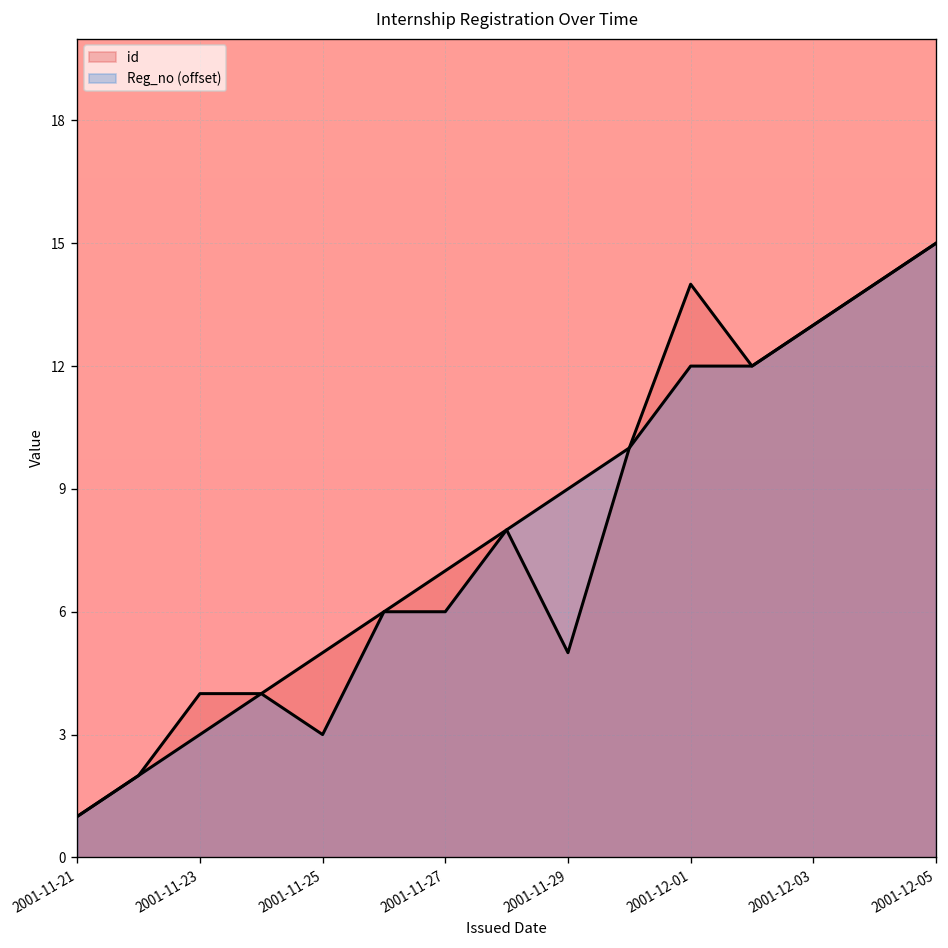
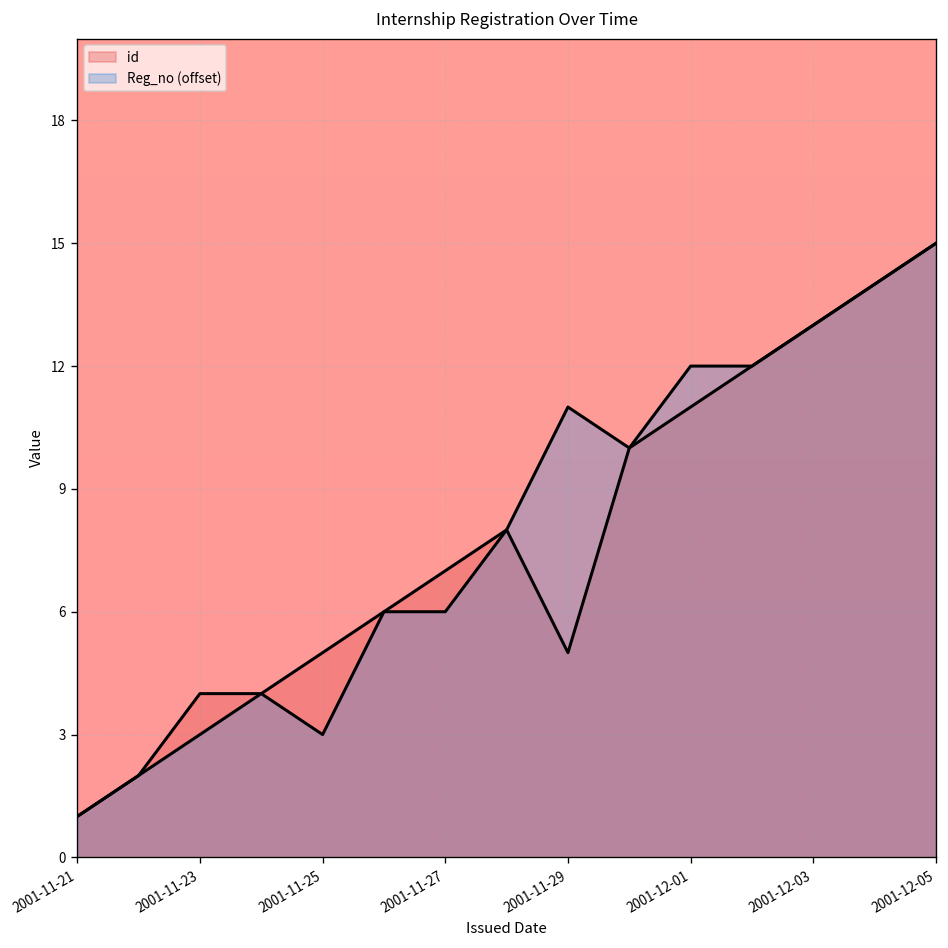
Reg_no (offset), 2001-11-29: 9.0 -> 11.0
id, 2001-12-01: 14 -> 11
